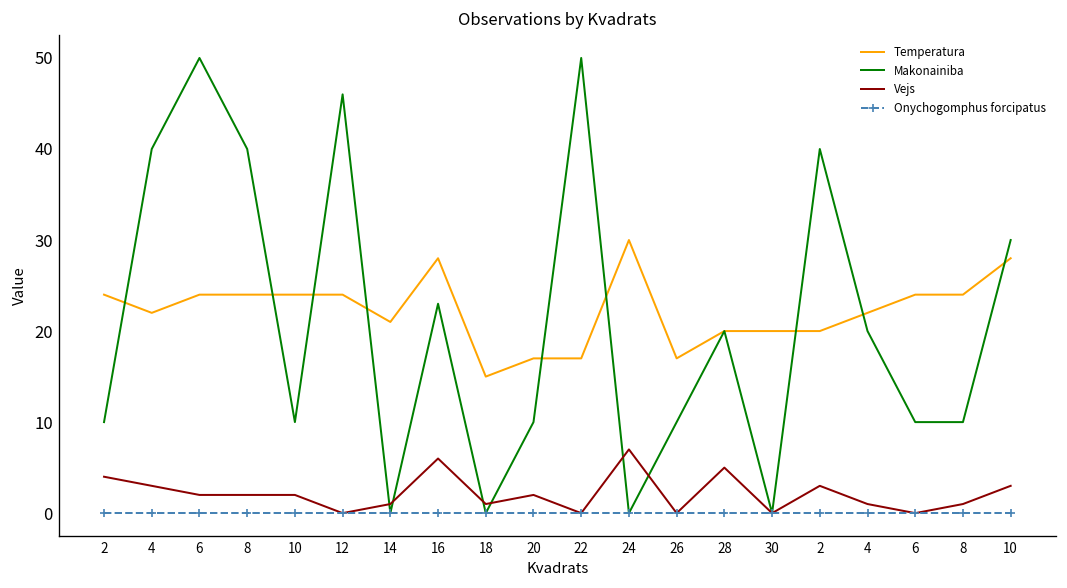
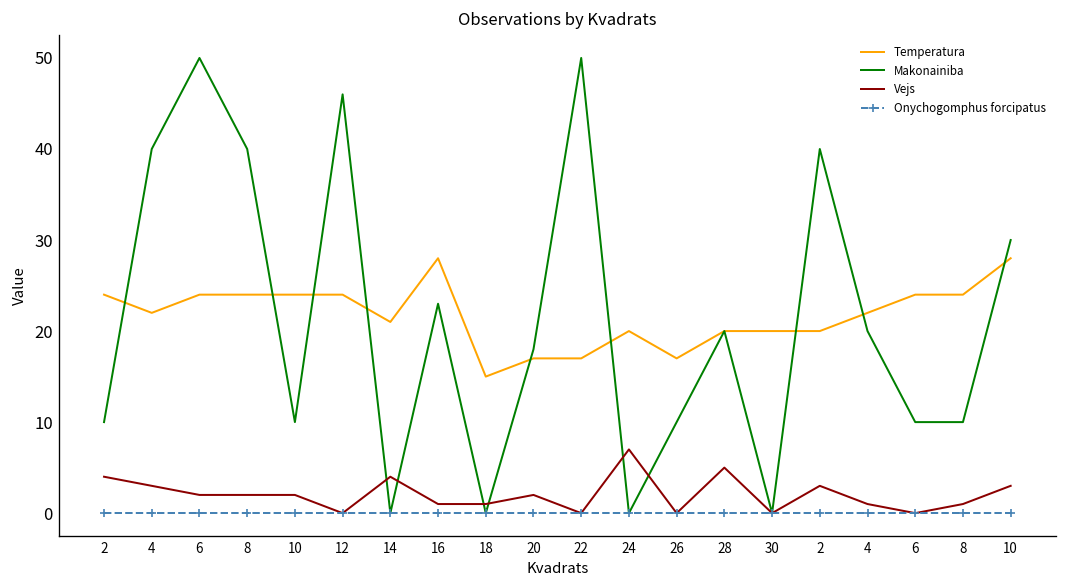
Vejs, 14: 1 -> 4
Vejs, 16: 6 -> 1
Makonainiba, 20: 10 -> 18
Temperatura, 24: 30 -> 20
